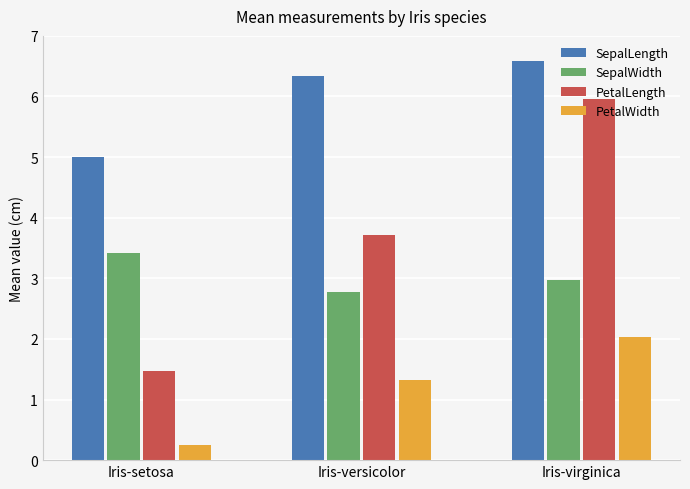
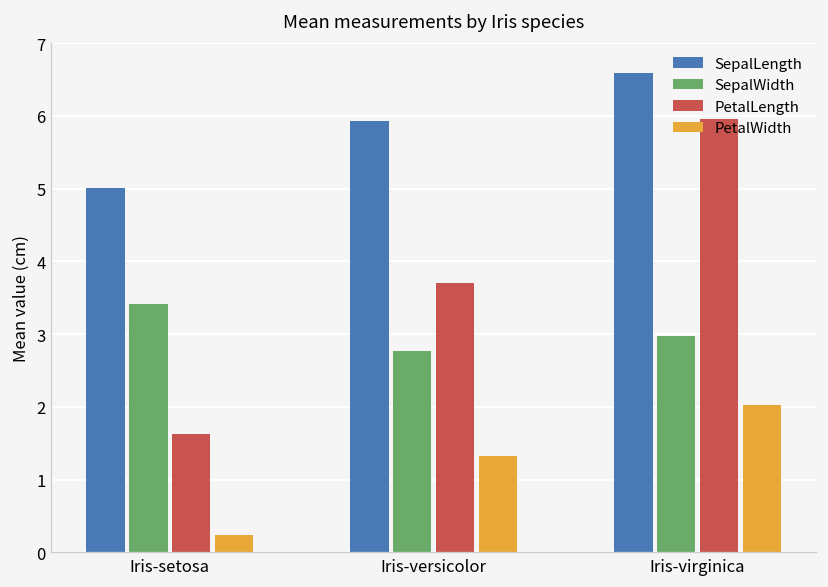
PetalLength, Iris-setosa: 1.5 -> 1.6
SepalLength, Iris-versicolor: 6.3 -> 5.9
